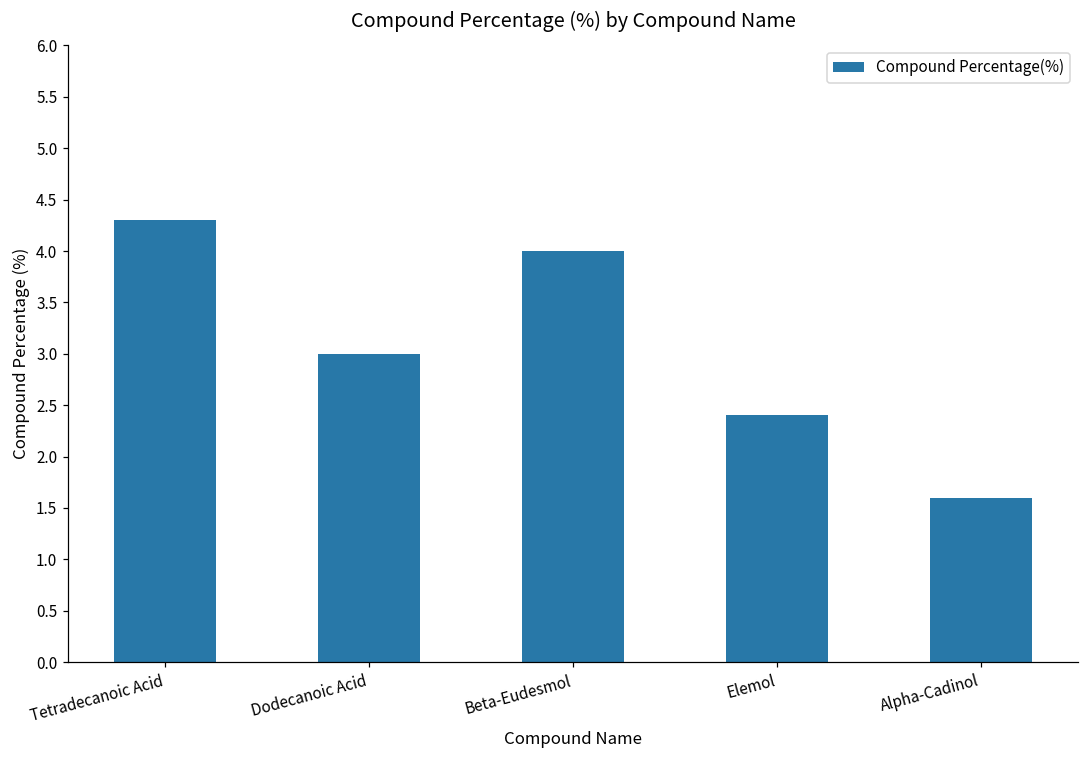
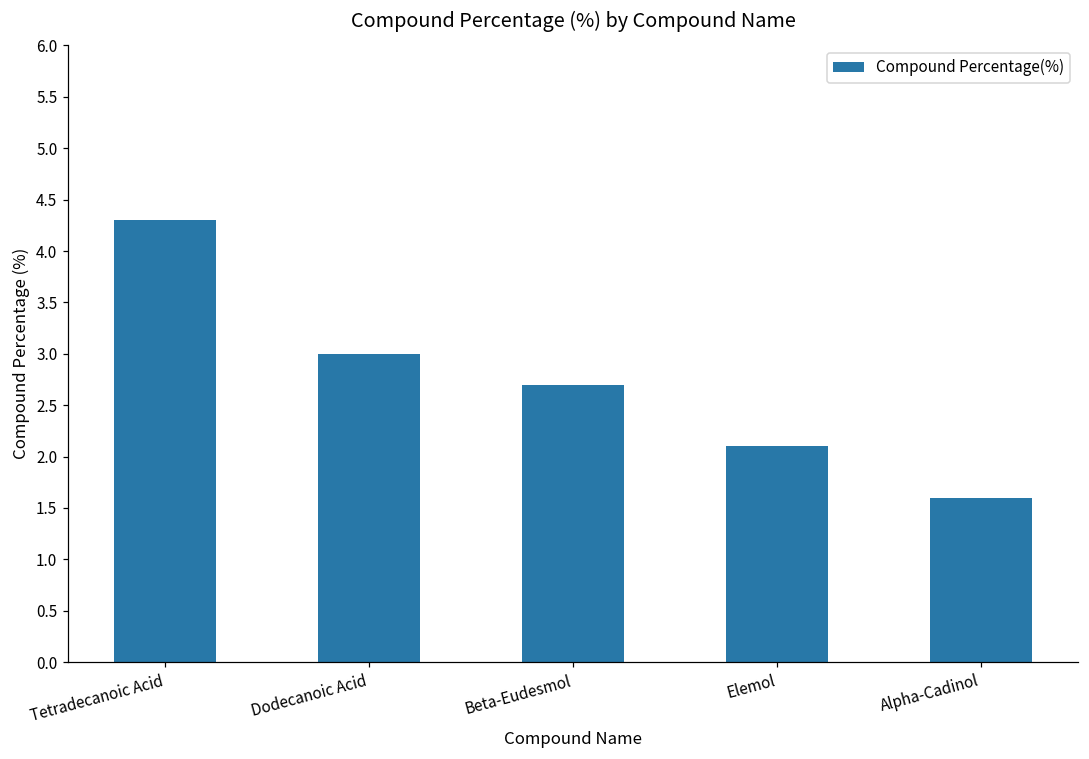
Beta-Eudesmol: 4.0 -> 2.7
Elemol: 2.4 -> 2.1
